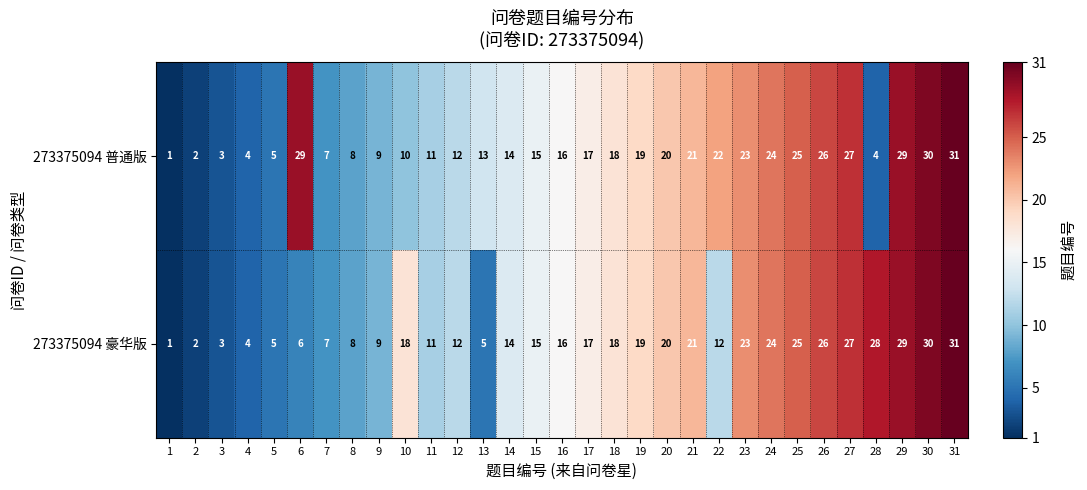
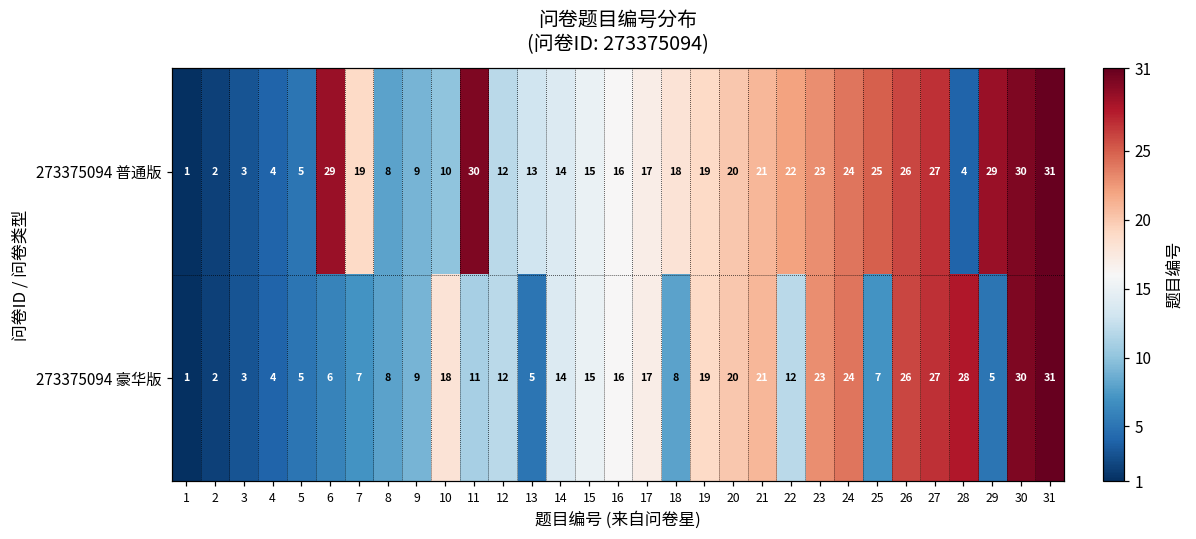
273375094 普通版, 7: 7 -> 19
273375094 普通版, 11: 11 -> 30
273375094 豪华版, 18: 18 -> 8
273375094 豪华版, 25: 25 -> 7
273375094 豪华版, 29: 29 -> 5
